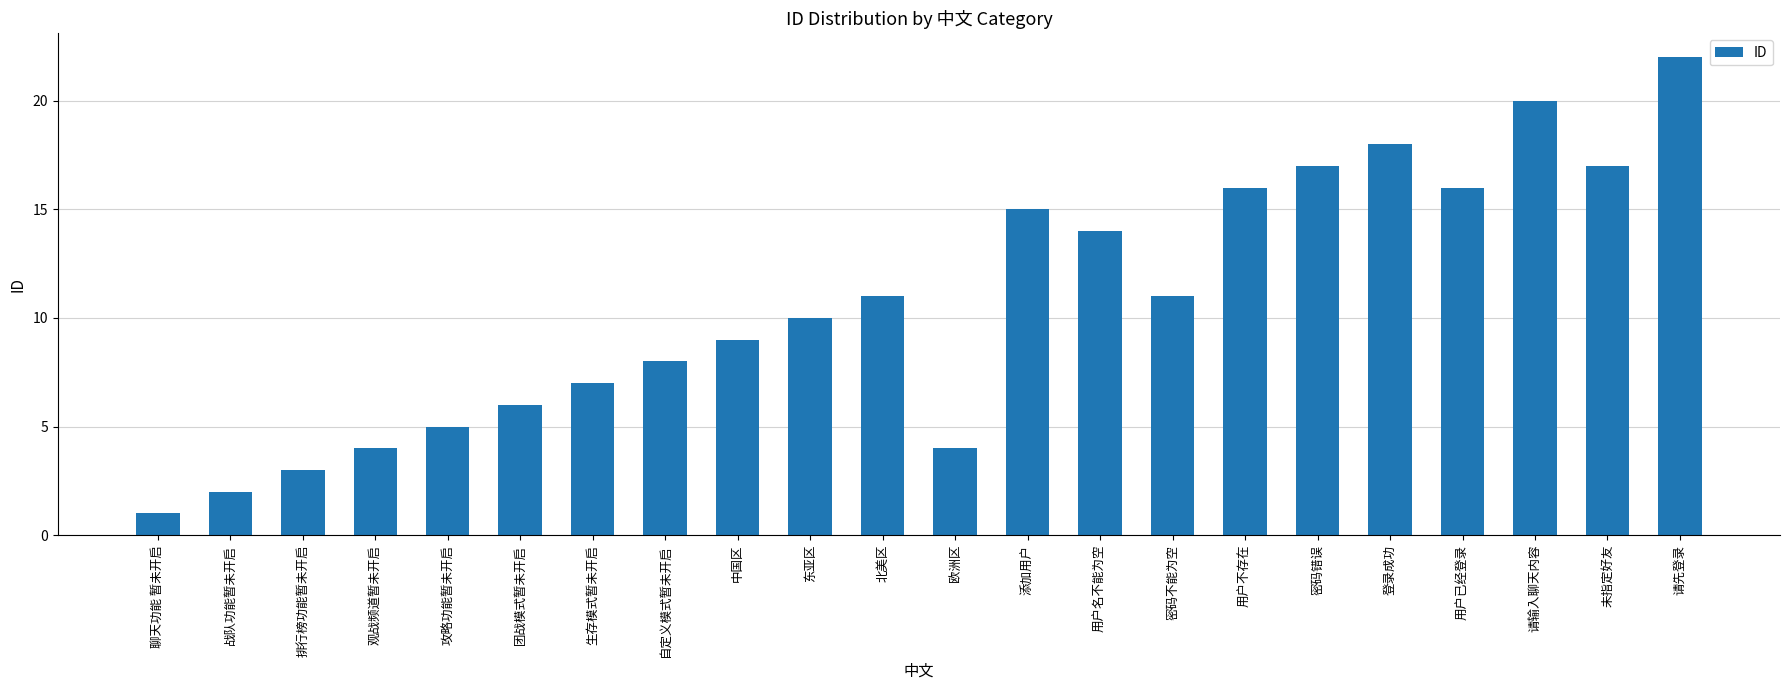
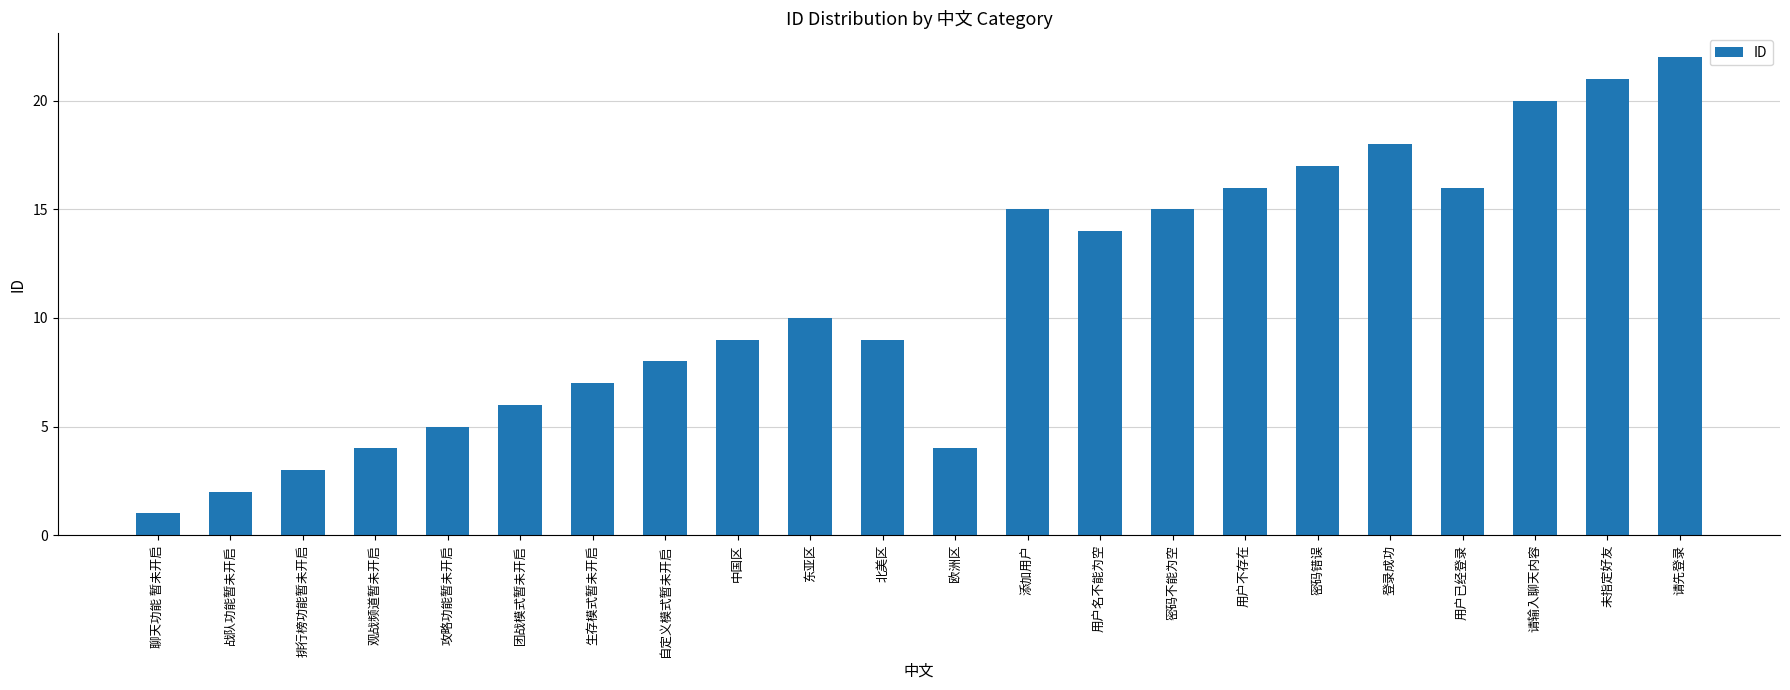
北美区: 11 -> 9
密码不能为空: 11 -> 15
未指定好友: 17 -> 21
